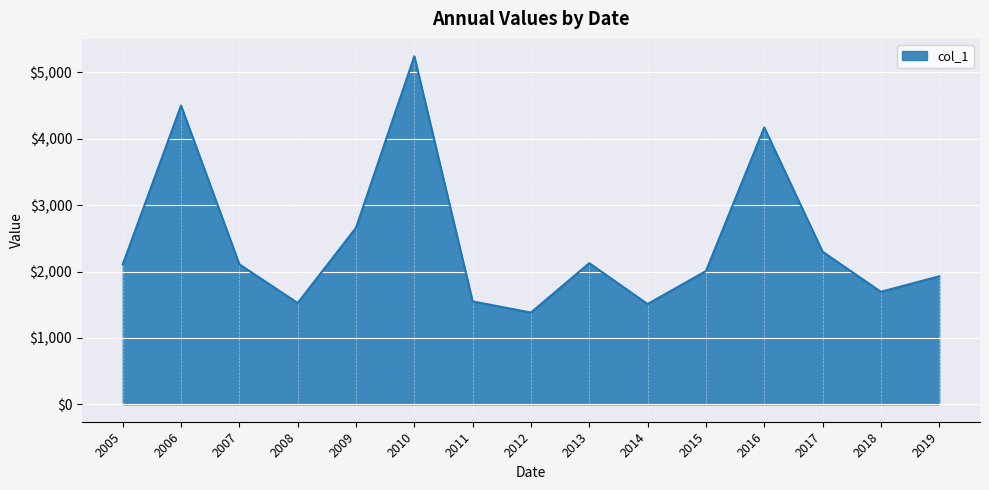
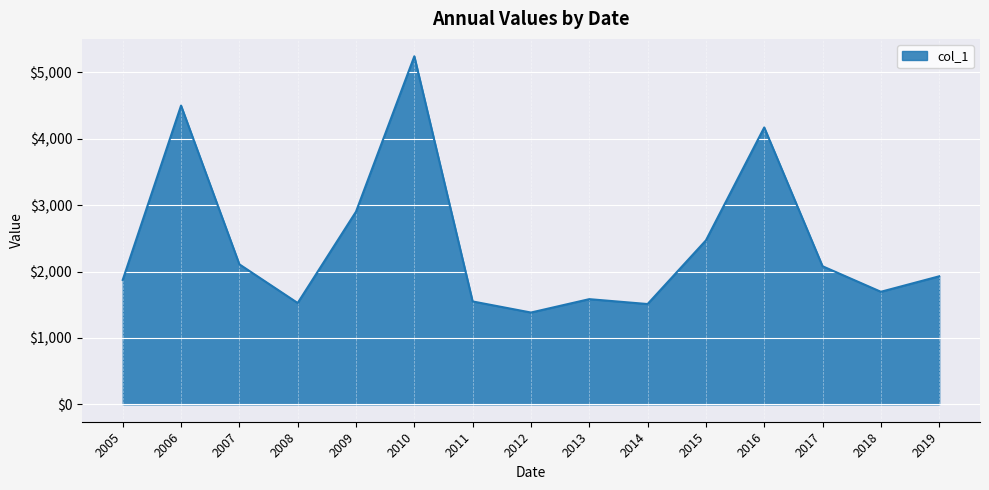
2005: $2,100 -> $1,900
2009: $2,700 -> $2,900
2013: $2,100 -> $1,600
2015: $2,000 -> $2,500
2017: $2,300 -> $2,100
